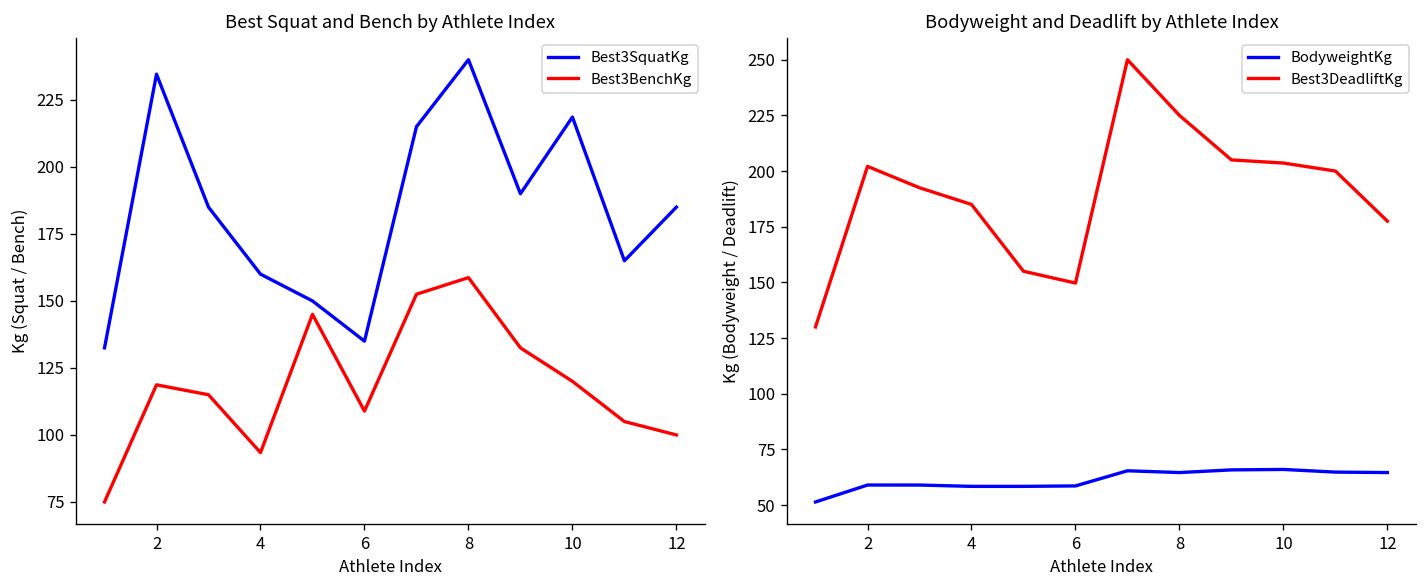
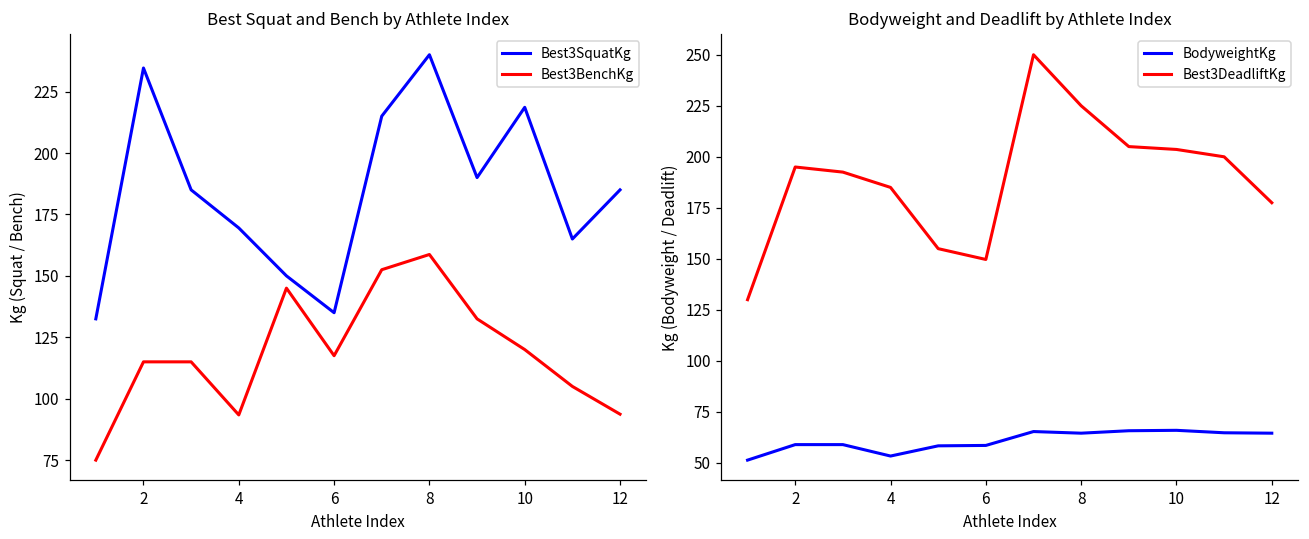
Best Squat and Bench by Athlete Index, Best3BenchKg, 2: 119 -> 115
Best Squat and Bench by Athlete Index, Best3SquatKg, 4: 160 -> 170
Best Squat and Bench by Athlete Index, Best3BenchKg, 6: 109 -> 118
Best Squat and Bench by Athlete Index, Best3BenchKg, 12: 100 -> 94
Bodyweight and Deadlift by Athlete Index, Best3DeadliftKg, 2: 202 -> 195
Bodyweight and Deadlift by Athlete Index, BodyweightKg, 4: 58 -> 53
